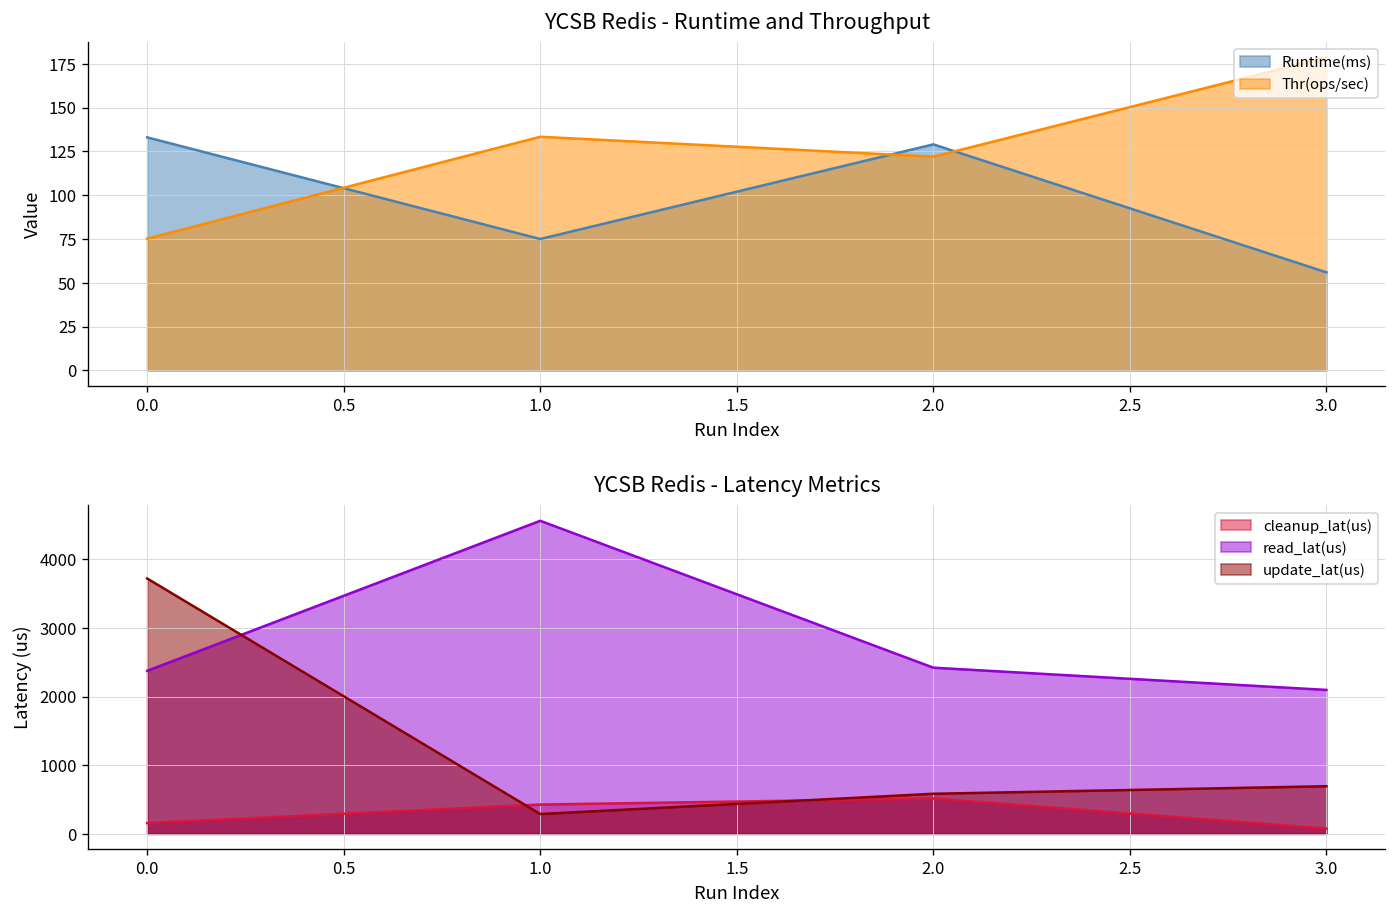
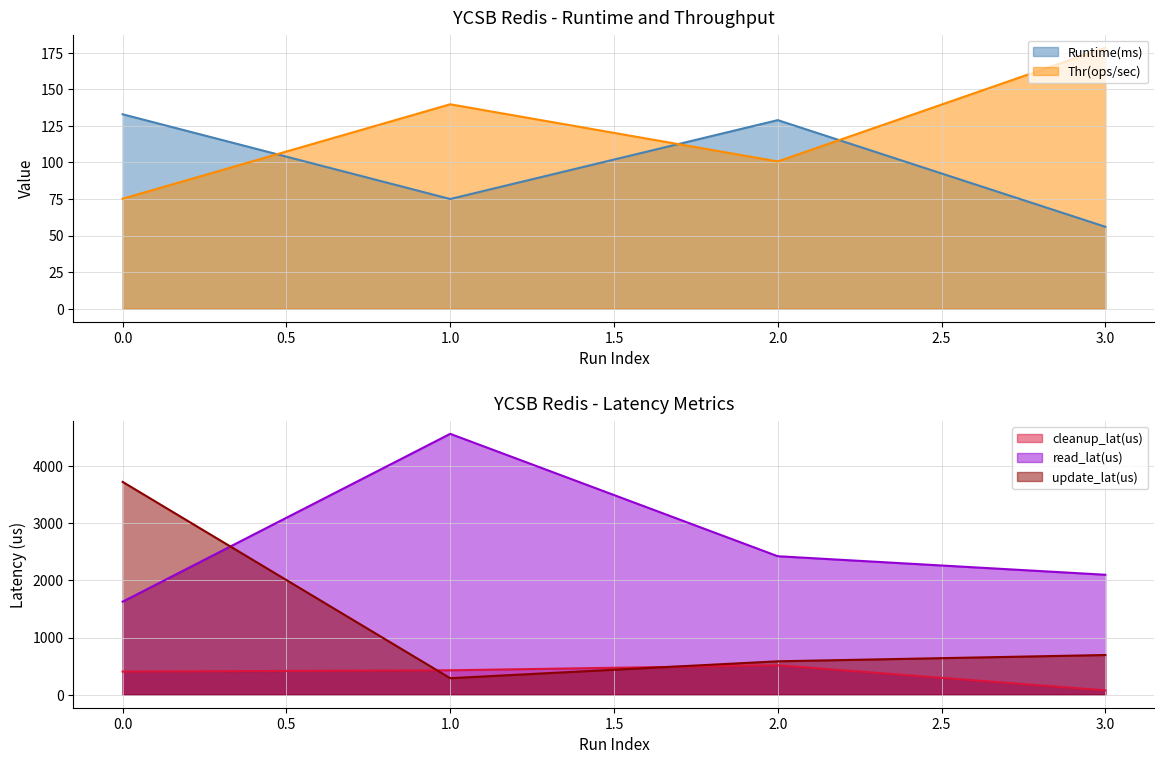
YCSB Redis - Runtime and Throughput, Thr(ops/sec), 1.0: 133 -> 140
YCSB Redis - Runtime and Throughput, Thr(ops/sec), 2.0: 122 -> 101
YCSB Redis - Latency Metrics, cleanup_lat(us), 0.0: 200 -> 400
YCSB Redis - Latency Metrics, read_lat(us), 0.0: 2400 -> 1600
